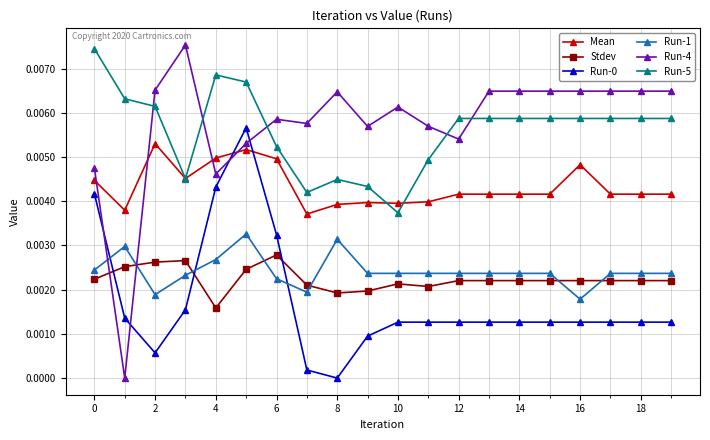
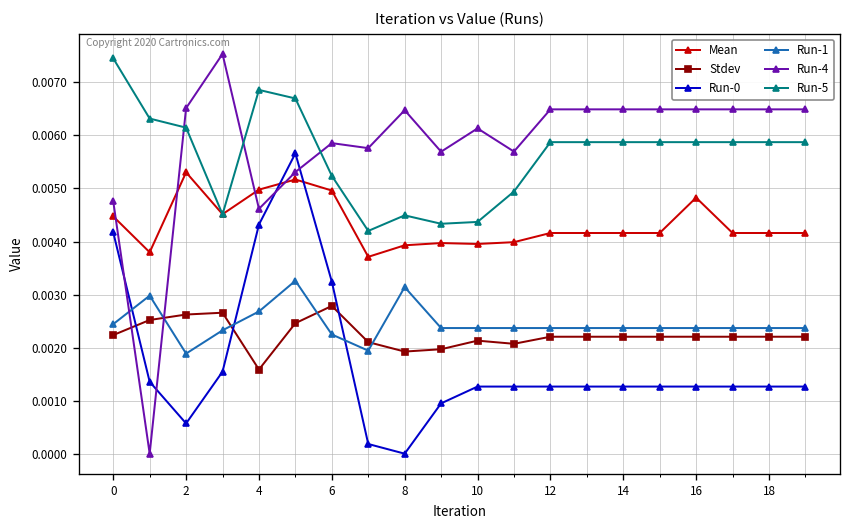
Run-5, 10: 0.0037 -> 0.0044
Run-4, 12: 0.0054 -> 0.0065
Run-1, 16: 0.0018 -> 0.0024
